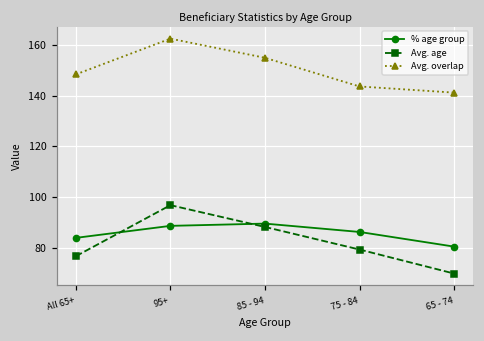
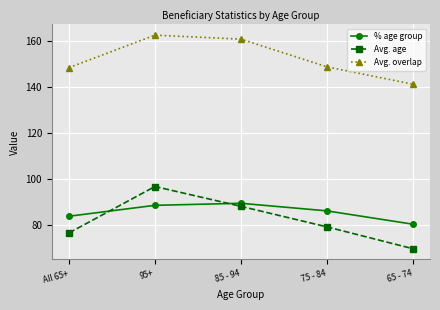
Avg. overlap, 85 - 94: 155 -> 161
Avg. overlap, 75 - 84: 144 -> 149
